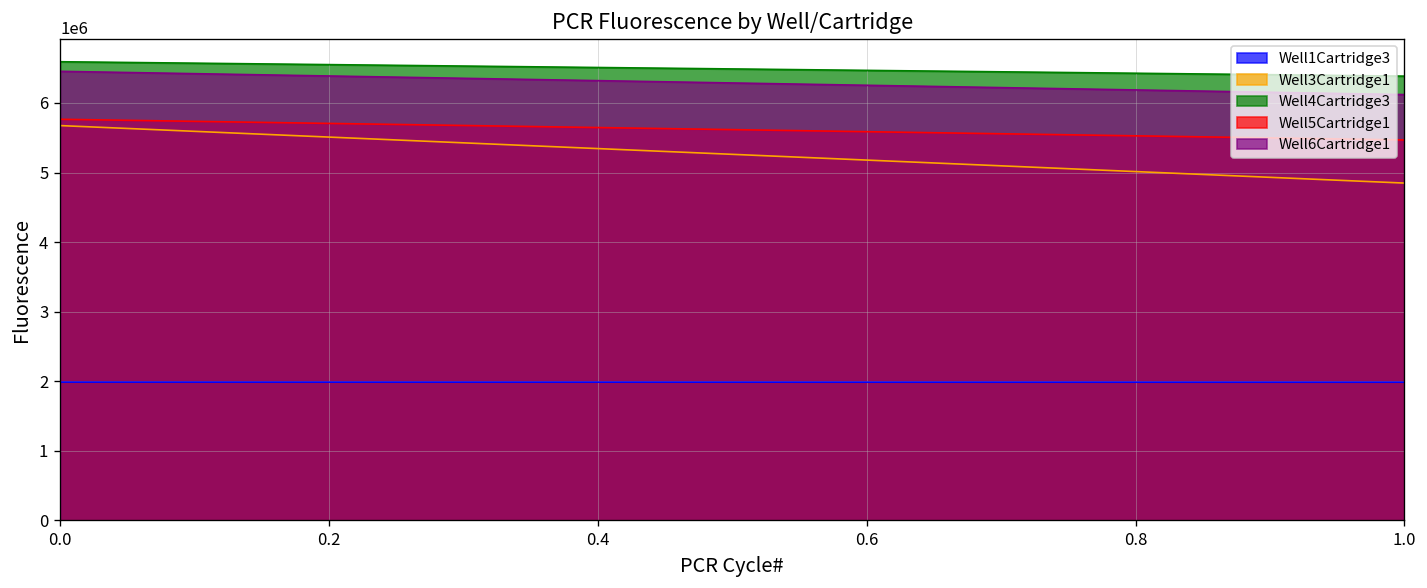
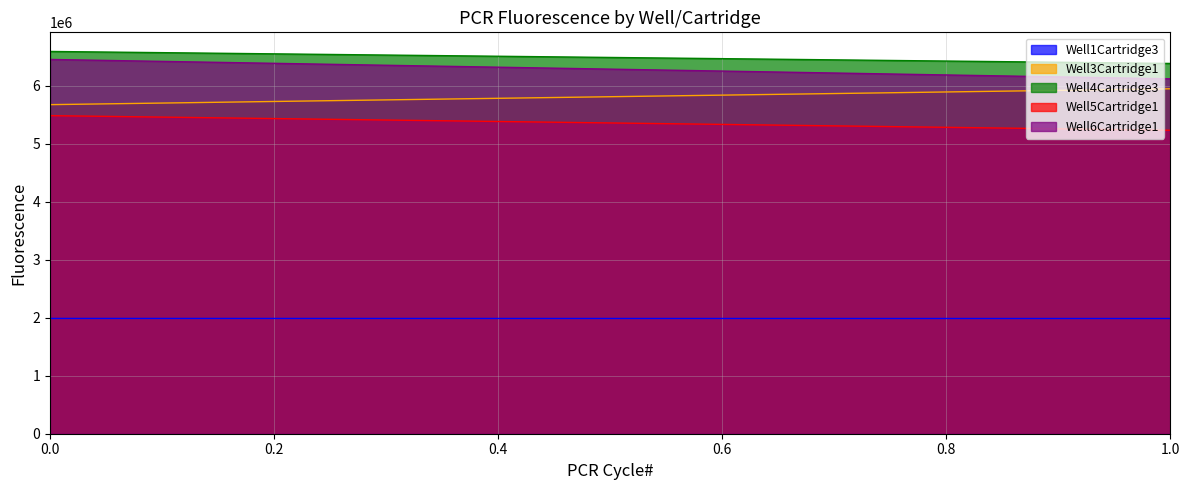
Well5Cartridge1, 0.0: 5800000 -> 5500000
Well3Cartridge1, 1.0: 4800000 -> 5900000
Well5Cartridge1, 1.0: 5500000 -> 5200000
